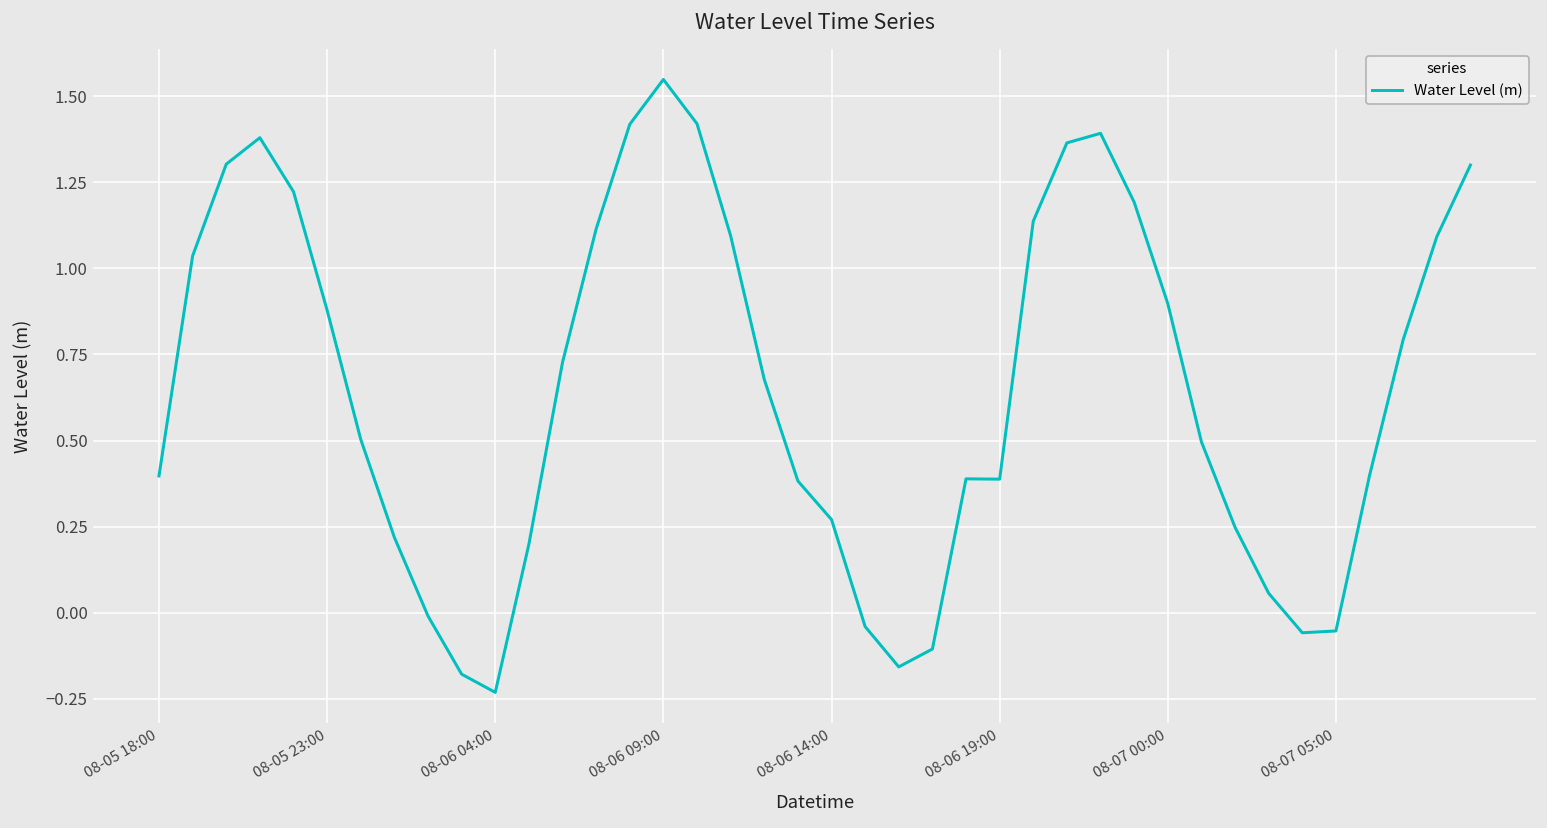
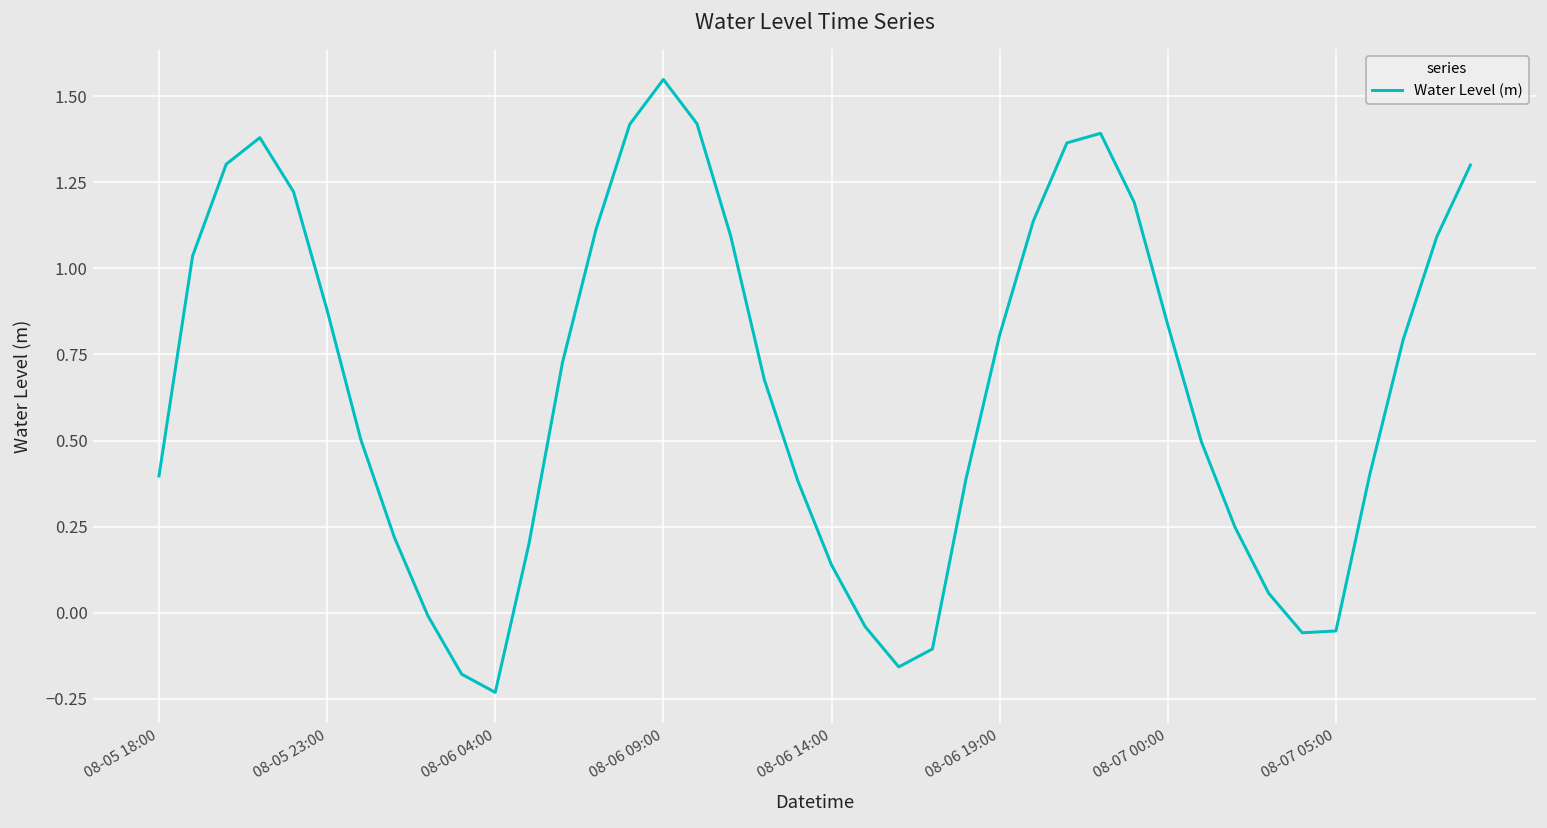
08-06 14:00: 0.27 -> 0.14
08-06 19:00: 0.39 -> 0.81
08-07 00:00: 0.90 -> 0.84
